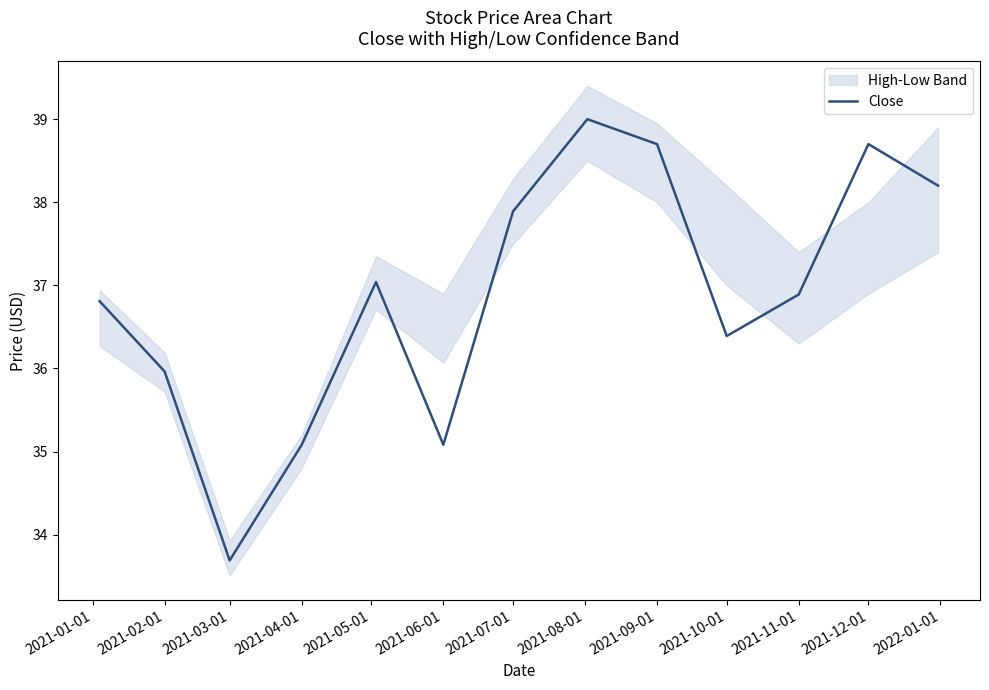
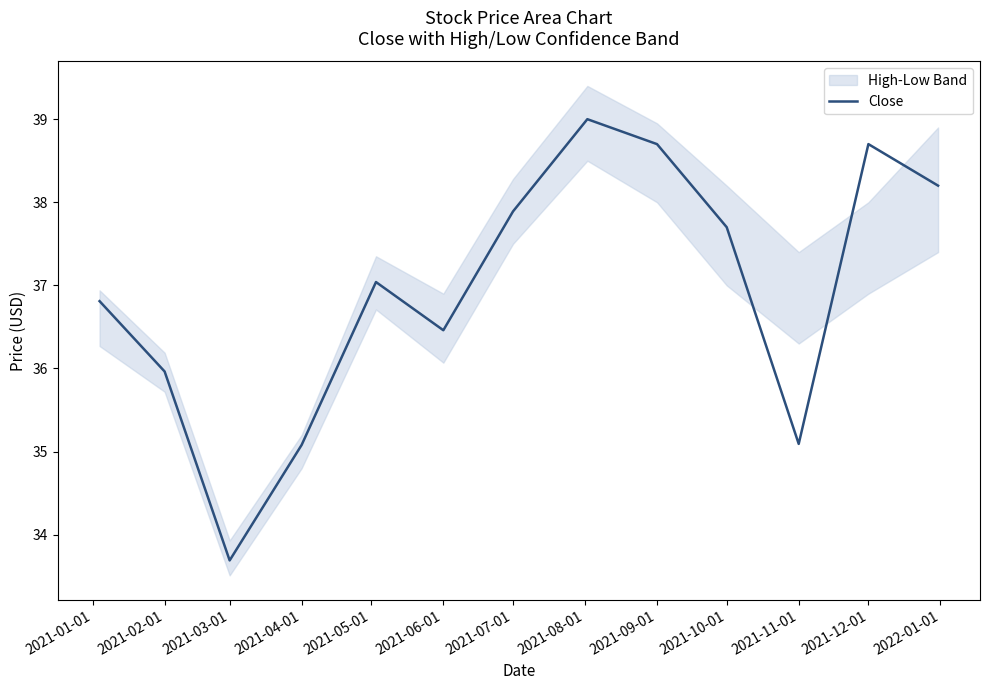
Close, 2021-06-01: 35.1 -> 36.5
Close, 2021-10-01: 36.4 -> 37.7
Close, 2021-11-01: 36.9 -> 35.1
